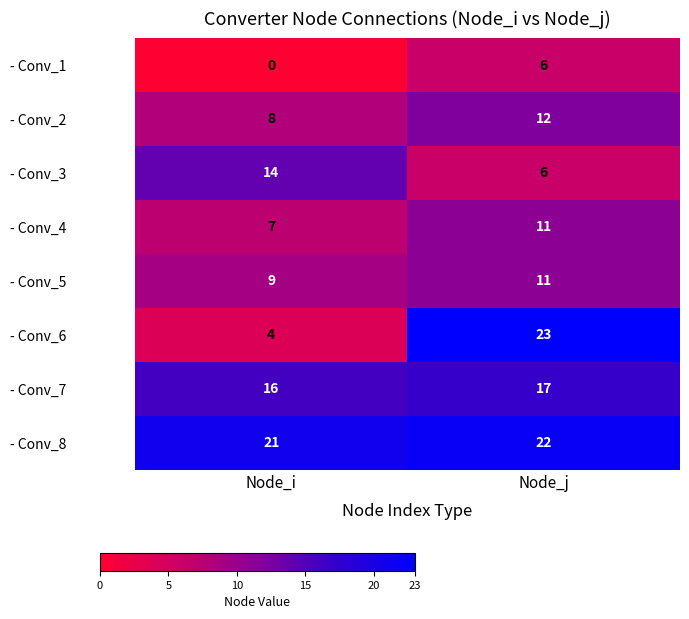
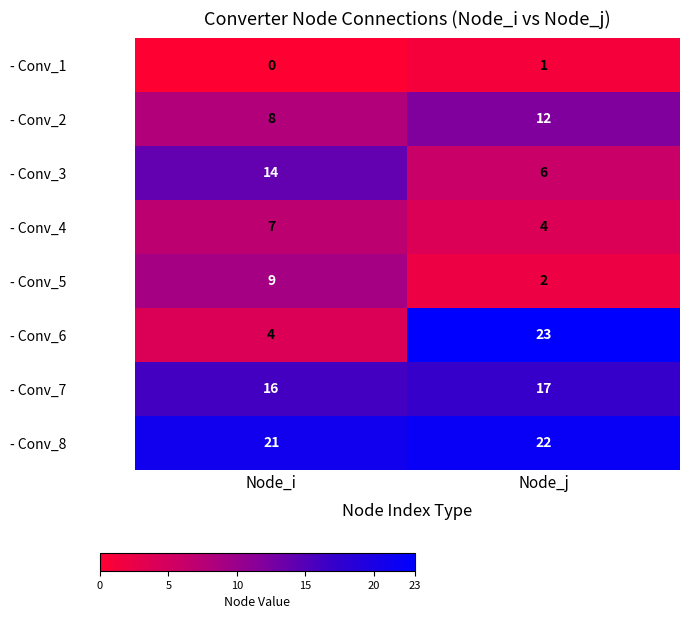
- Conv_1, Node_j: 6 -> 1
- Conv_4, Node_j: 11 -> 4
- Conv_5, Node_j: 11 -> 2
